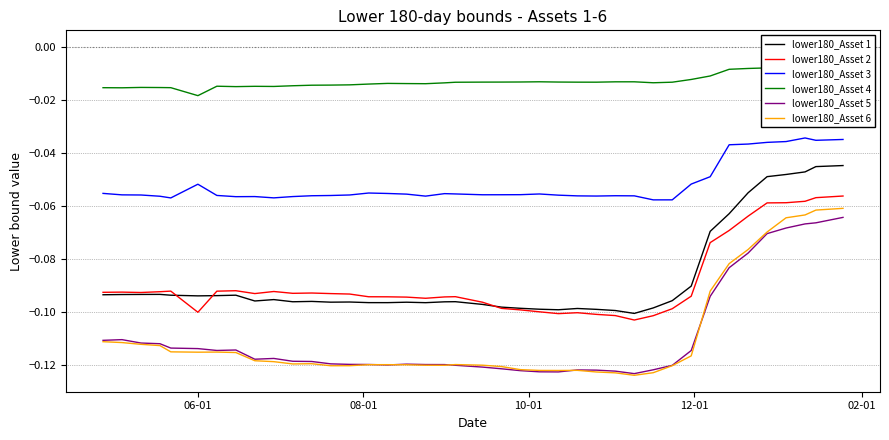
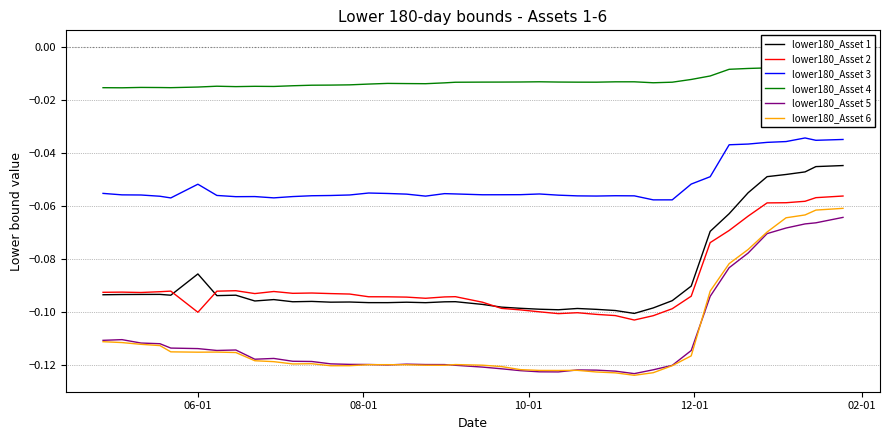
lower180_Asset 1, 06-01: -0.094 -> -0.086
lower180_Asset 4, 06-01: -0.018 -> -0.015
